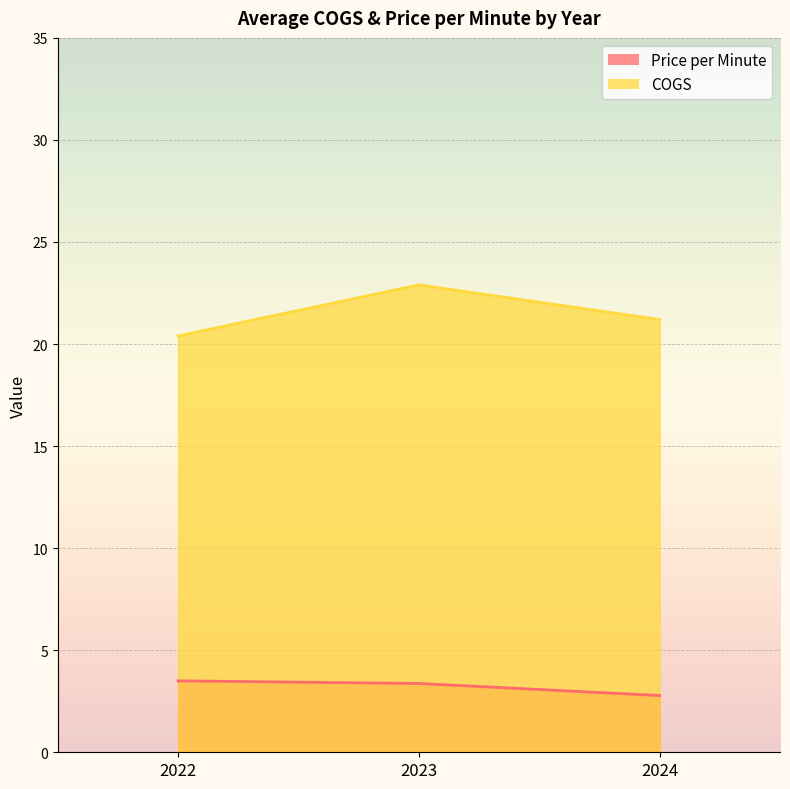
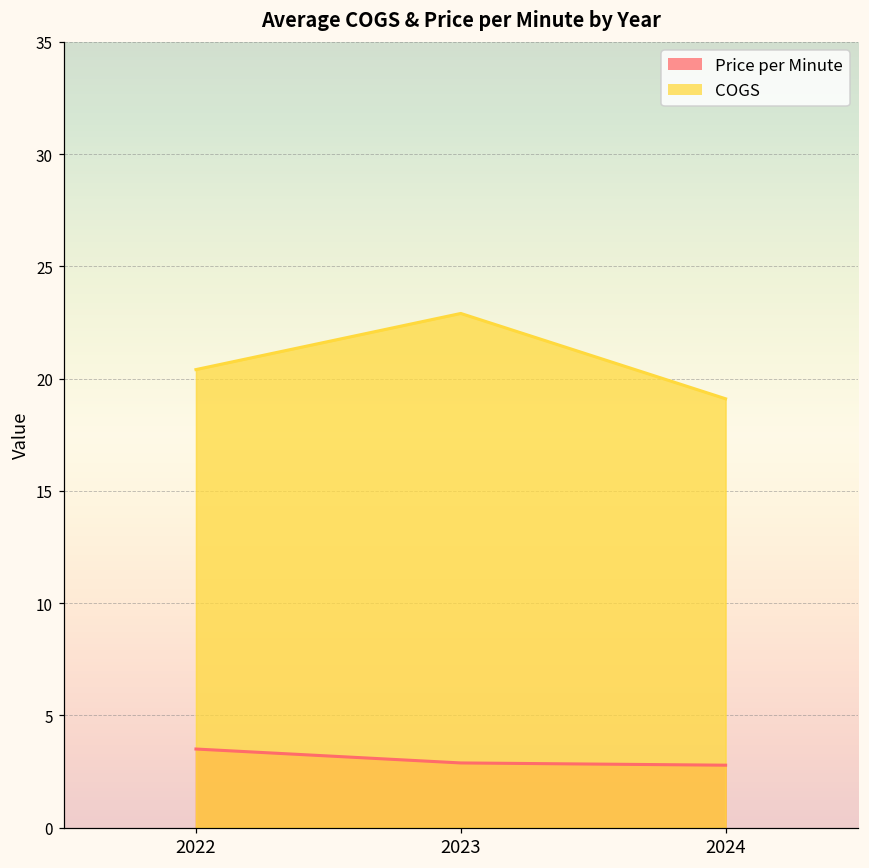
Price per Minute, 2023: 3.4 -> 2.9
COGS, 2024: 21.2 -> 19.1
